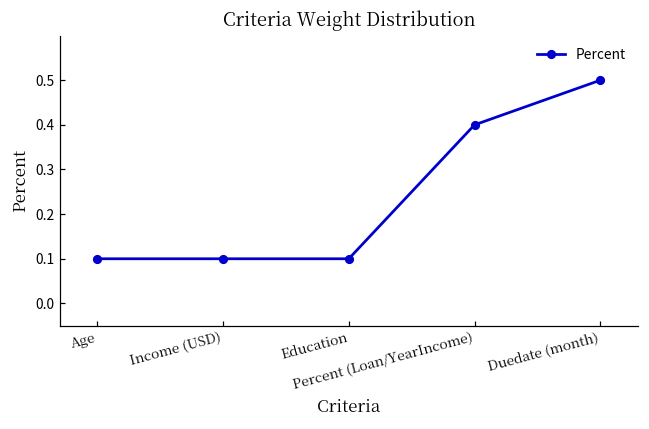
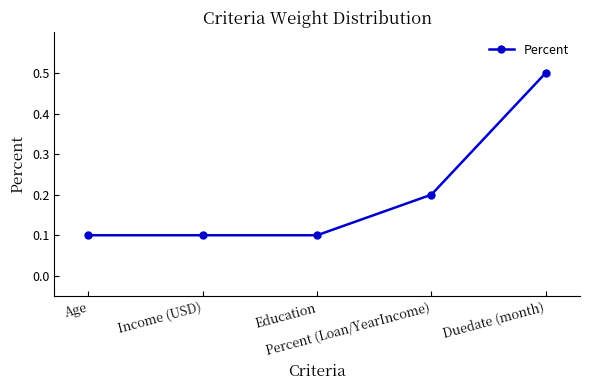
Percent (Loan/YearIncome): 0.4 -> 0.2
